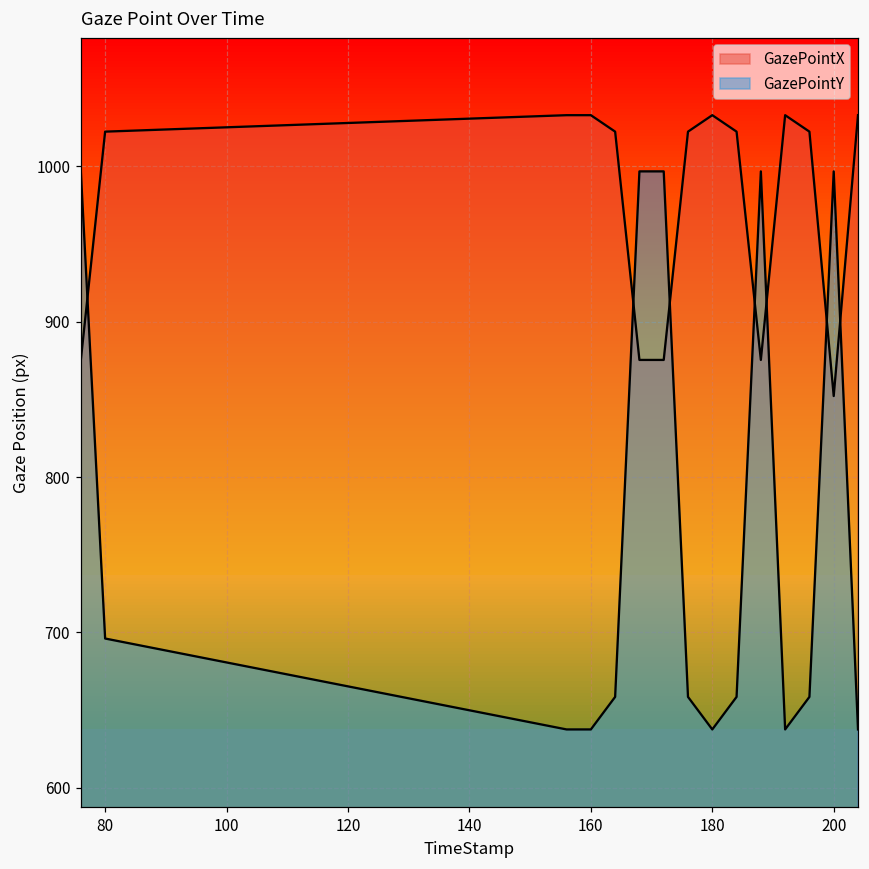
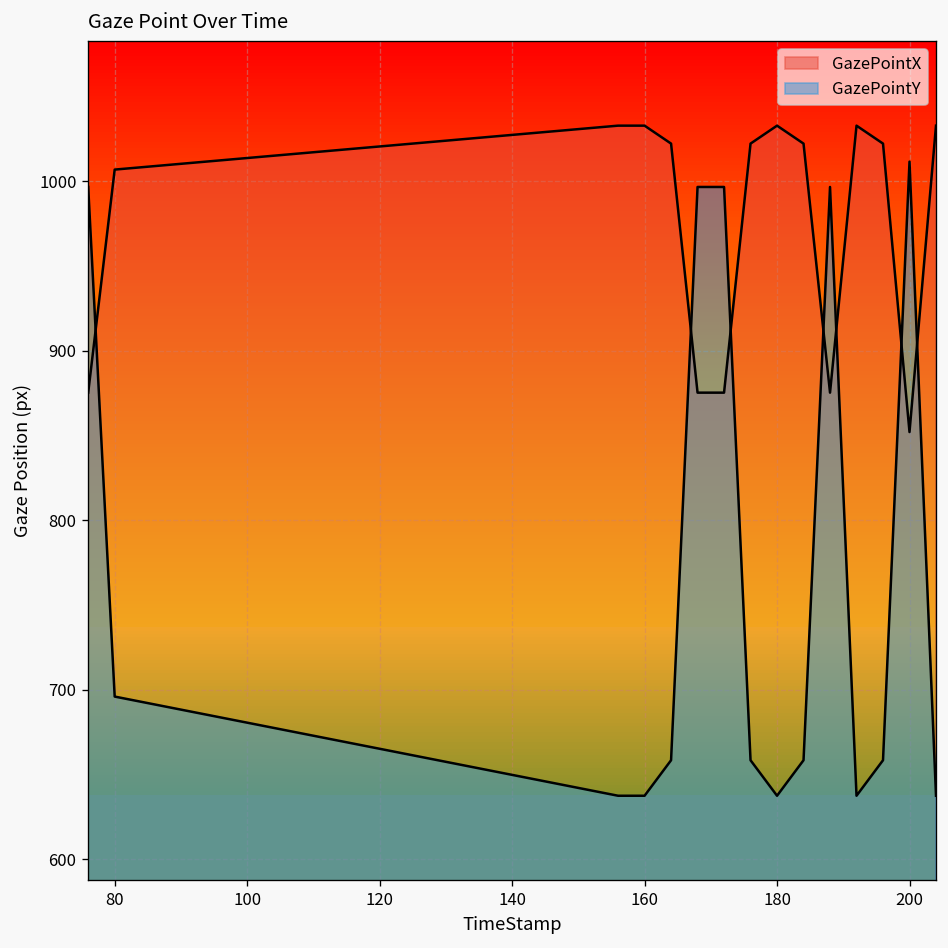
GazePointX, 80: 1022 -> 1007
GazePointY, 200: 997 -> 1012
